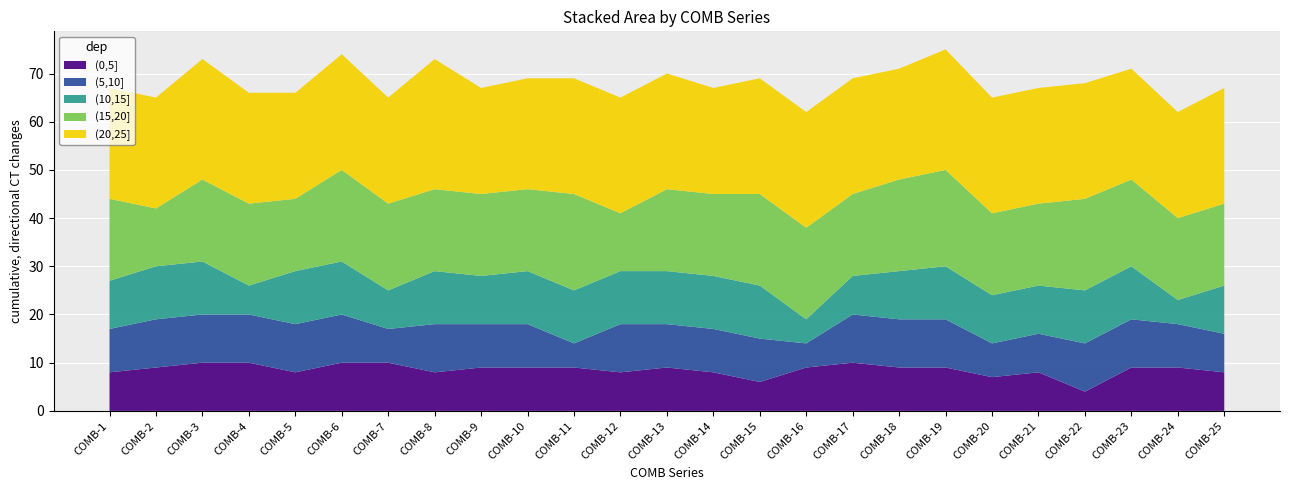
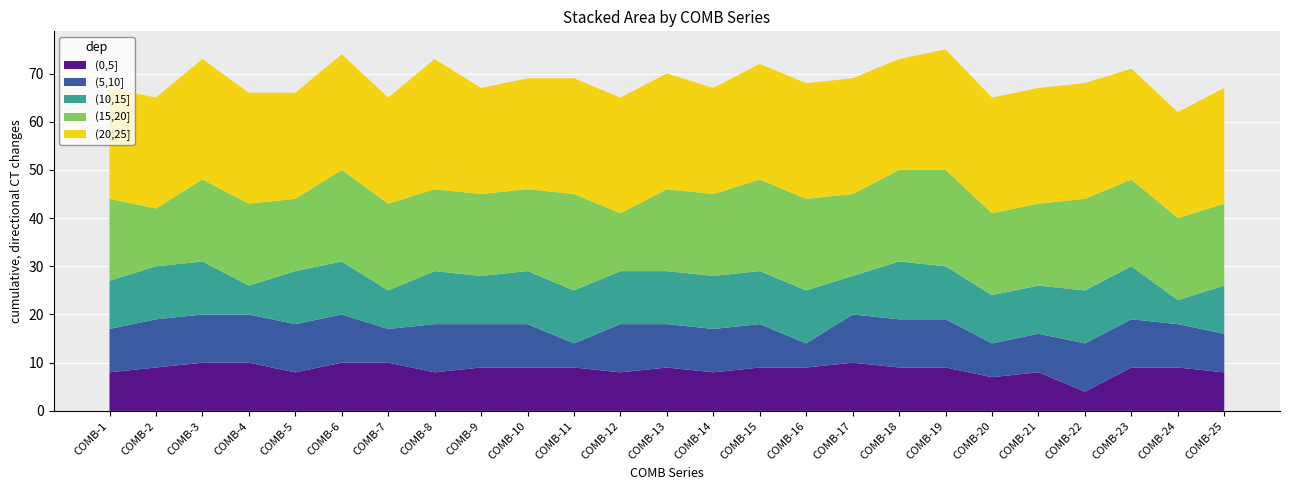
(0,5], COMB-15: 6 -> 9
(10,15], COMB-16: 5 -> 11
(10,15], COMB-18: 10 -> 12
